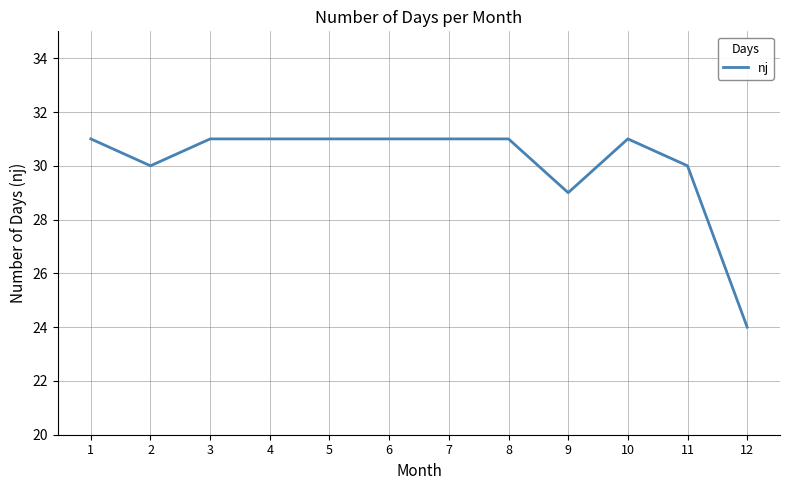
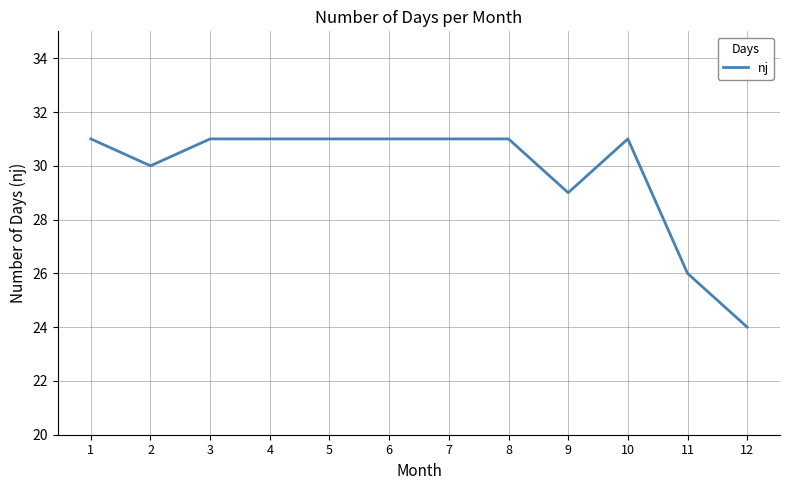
11: 30 -> 26
